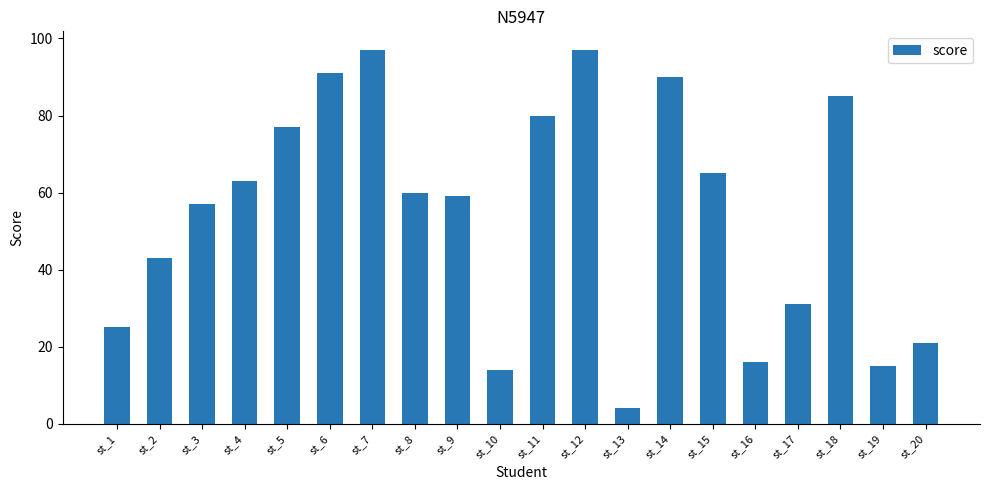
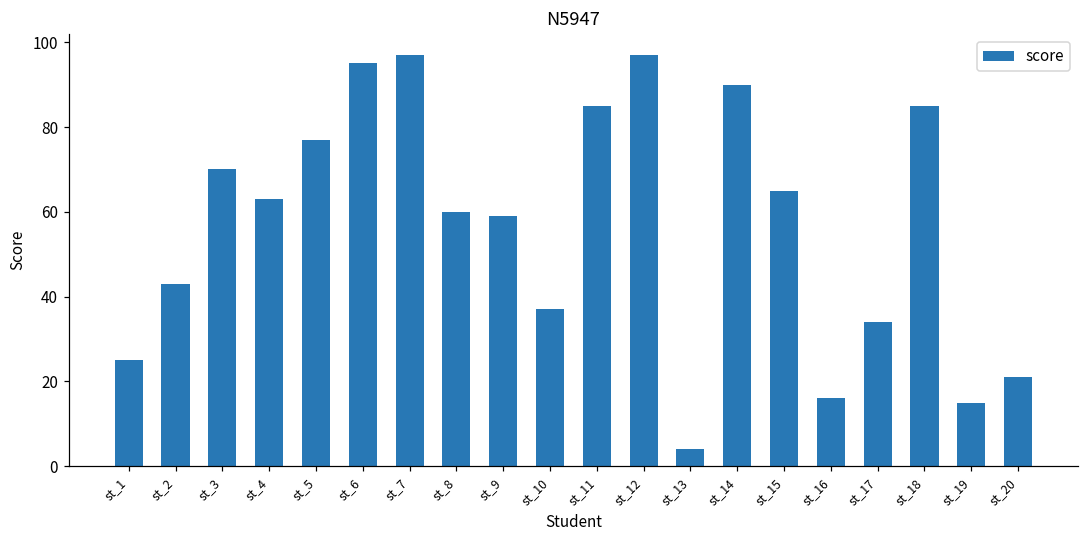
st_3: 57 -> 70
st_6: 91 -> 95
st_10: 14 -> 37
st_11: 80 -> 85
st_17: 31 -> 34
